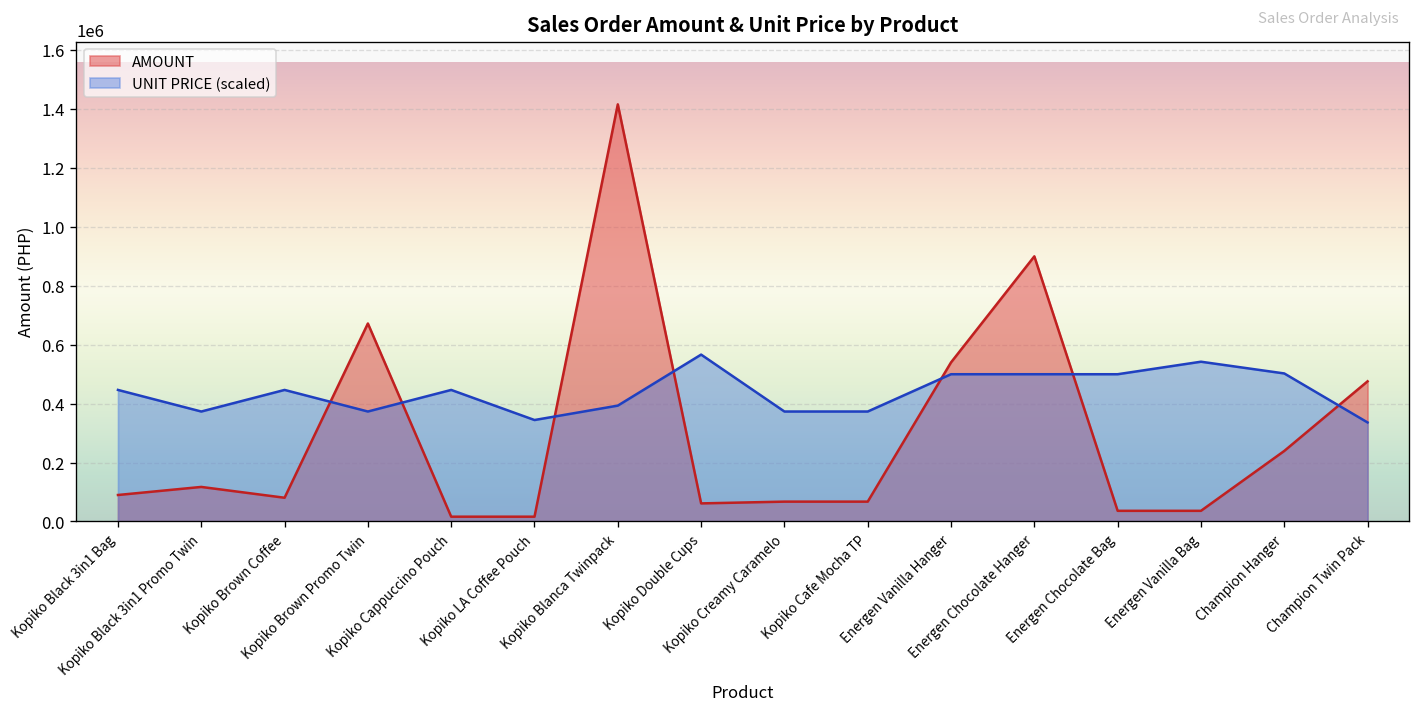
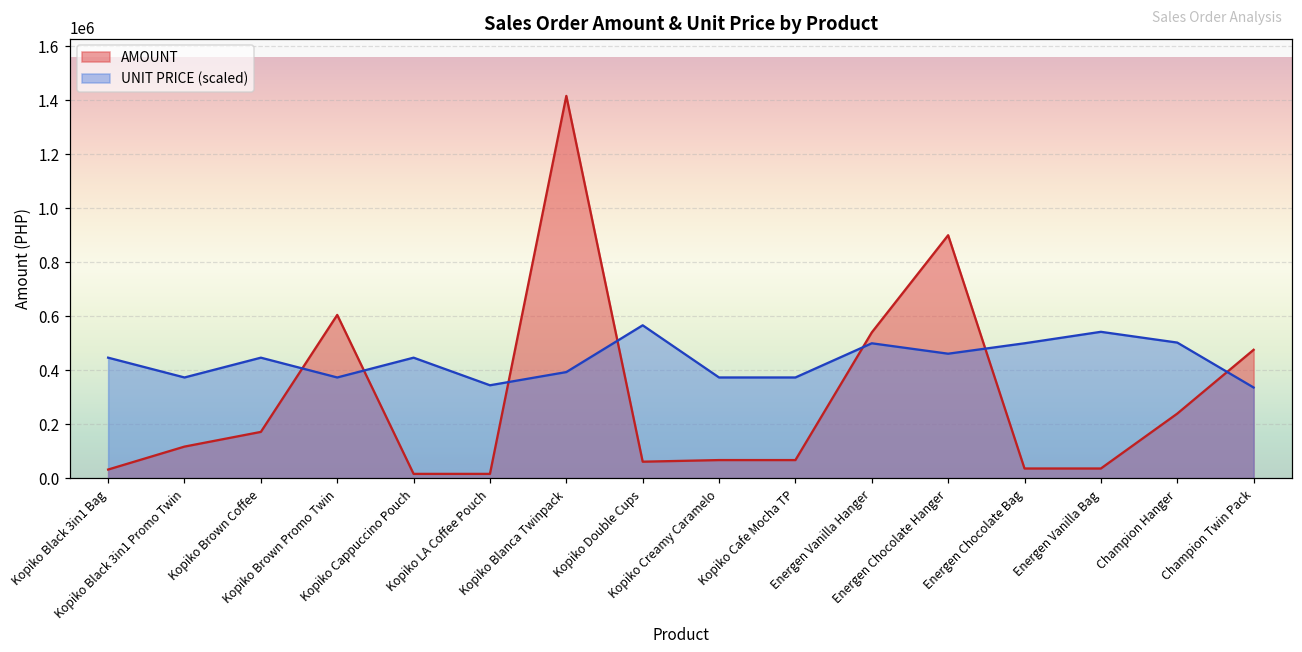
AMOUNT, Kopiko Black 3in1 Bag: 90000 -> 30000
AMOUNT, Kopiko Brown Coffee: 80000 -> 170000
AMOUNT, Kopiko Brown Promo Twin: 670000 -> 600000
UNIT PRICE (scaled), Energen Chocolate Hanger: 500000 -> 460000
